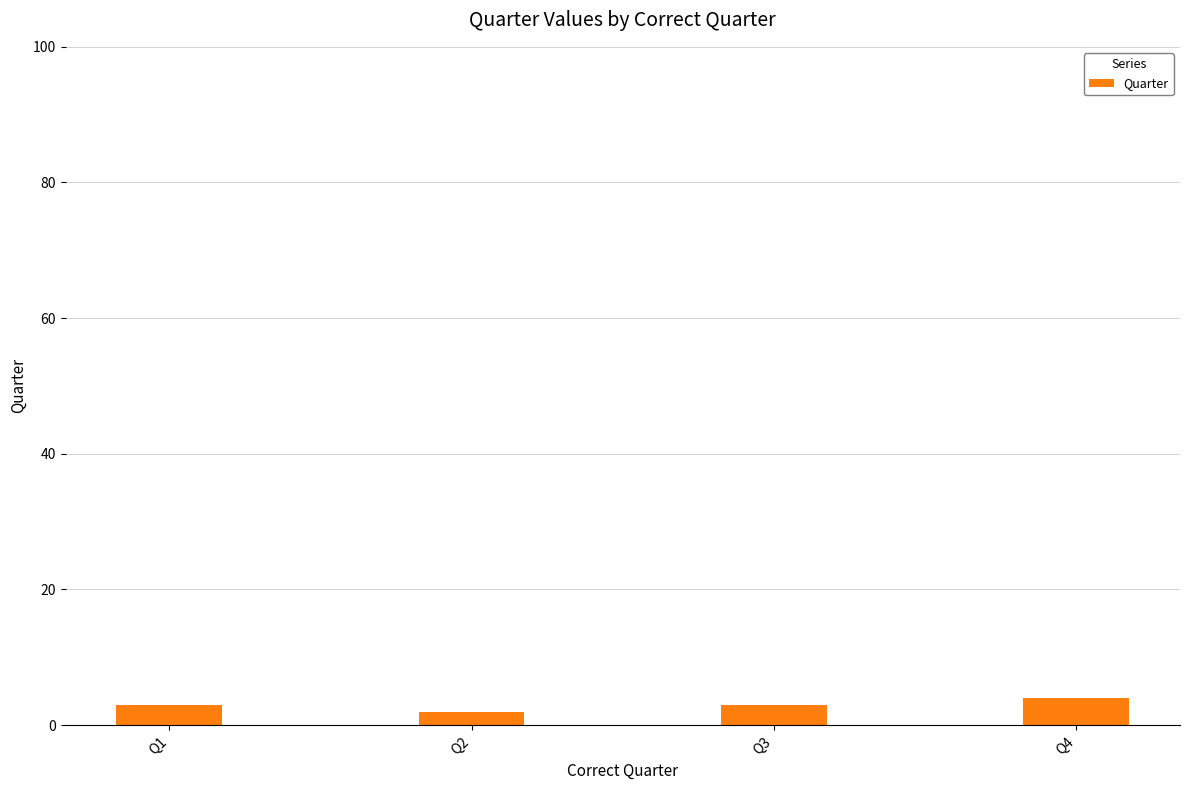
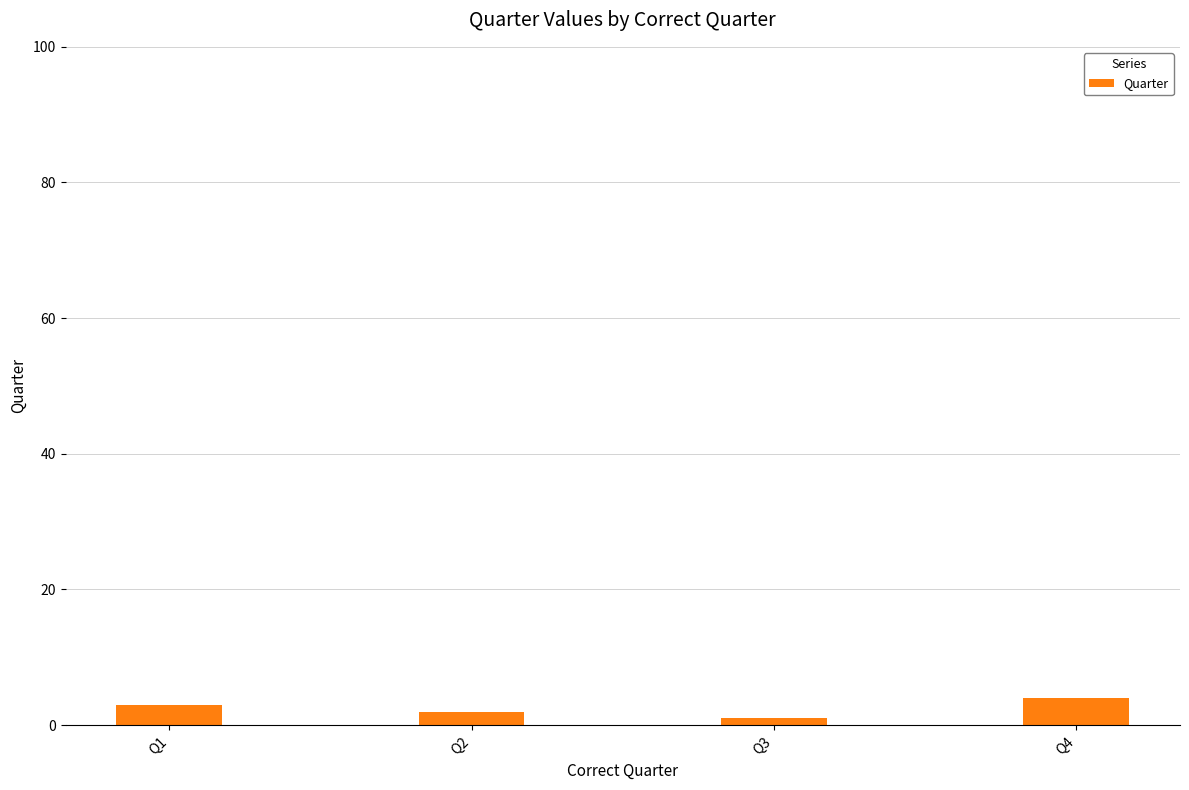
Q3: 3 -> 1
